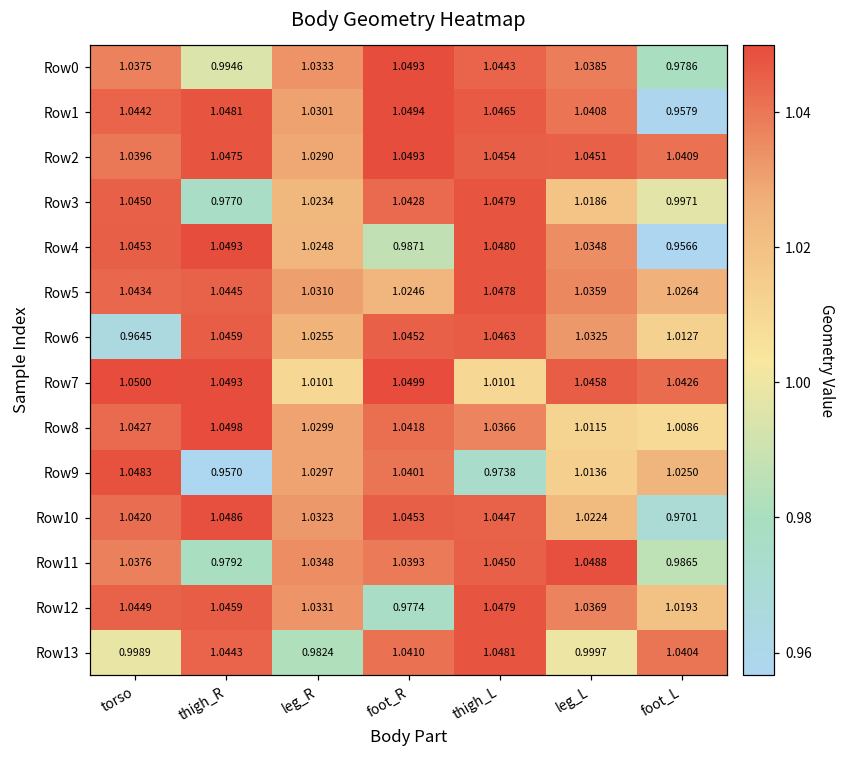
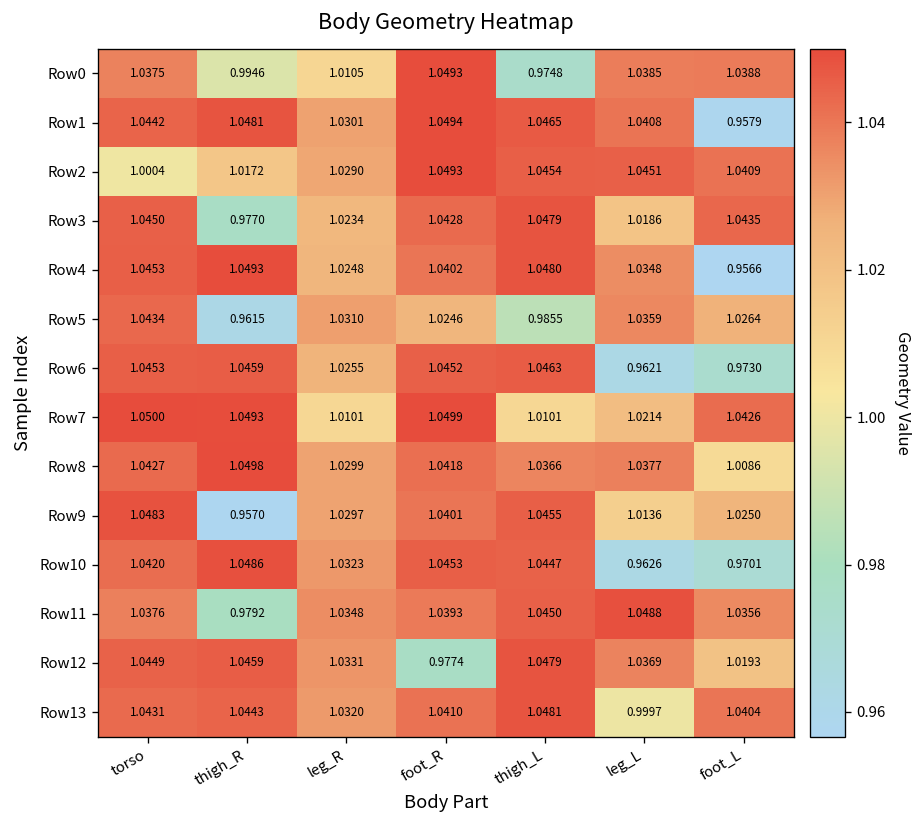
Row0, leg_R: 1.0333 -> 1.0105
Row0, thigh_L: 1.0443 -> 0.9748
Row0, foot_L: 0.9786 -> 1.0388
Row2, torso: 1.0396 -> 1.0004
Row2, thigh_R: 1.0475 -> 1.0172
Row3, foot_L: 0.9971 -> 1.0435
Row4, foot_R: 0.9871 -> 1.0402
Row5, thigh_R: 1.0445 -> 0.9615
Row5, thigh_L: 1.0478 -> 0.9855
Row6, torso: 0.9645 -> 1.0453
Row6, leg_L: 1.0325 -> 0.9621
Row6, foot_L: 1.0127 -> 0.9730
Row7, leg_L: 1.0458 -> 1.0214
Row8, leg_L: 1.0115 -> 1.0377
Row9, thigh_L: 0.9738 -> 1.0455
Row10, leg_L: 1.0224 -> 0.9626
Row11, foot_L: 0.9865 -> 1.0356
Row13, torso: 0.9989 -> 1.0431
Row13, leg_R: 0.9824 -> 1.0320
